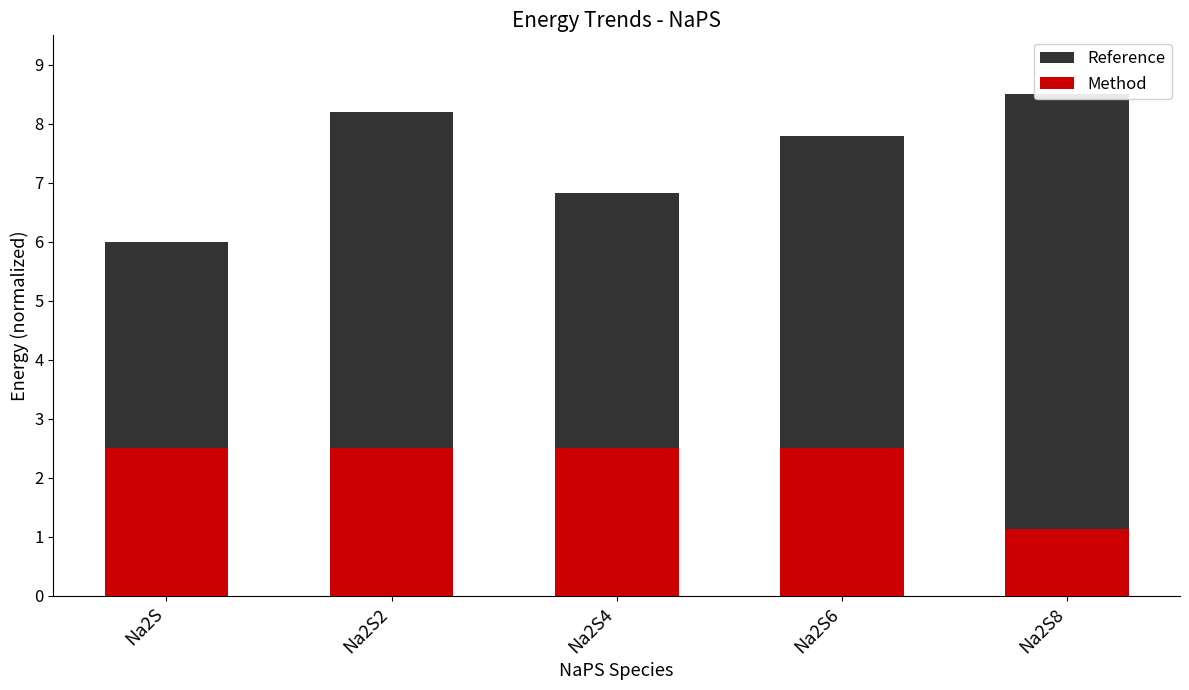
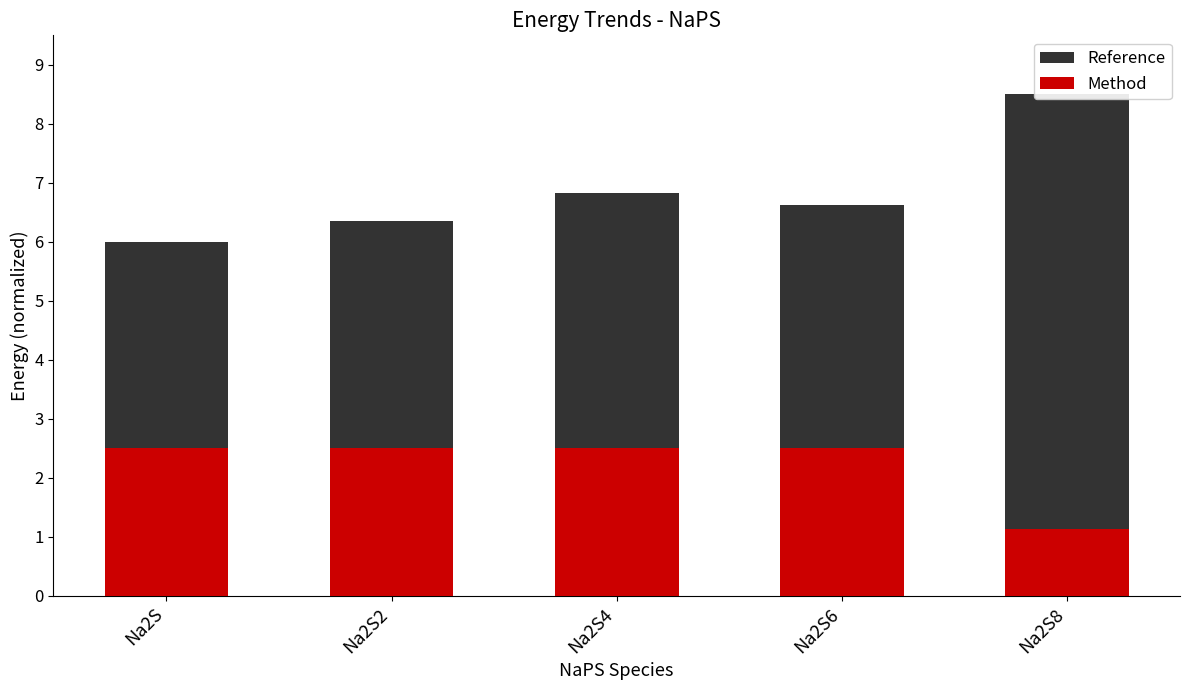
Reference, Na2S2: 8.2 -> 6.4
Reference, Na2S6: 7.8 -> 6.6
